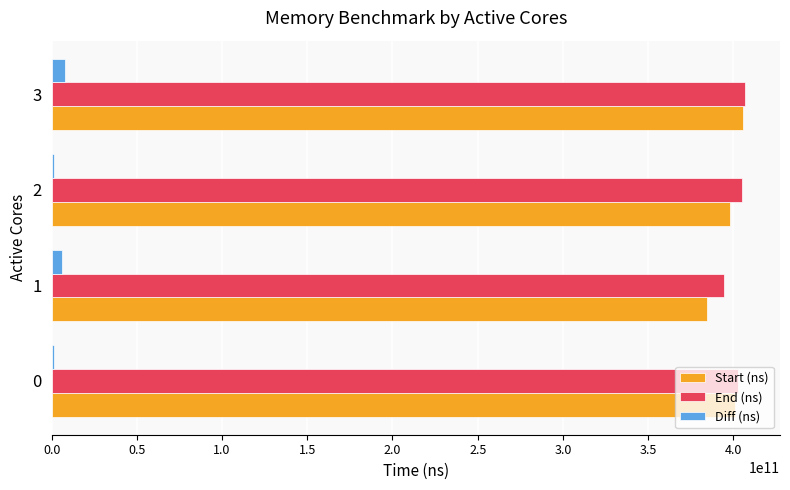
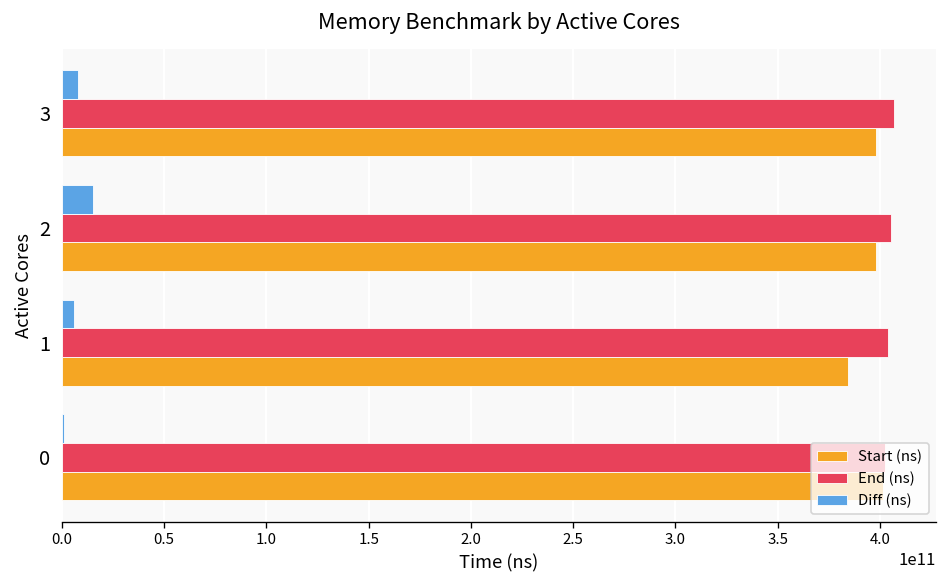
Start (ns), 3: 406000000000 -> 398000000000
Diff (ns), 2: 1000000000 -> 15000000000
End (ns), 1: 395000000000 -> 404000000000
